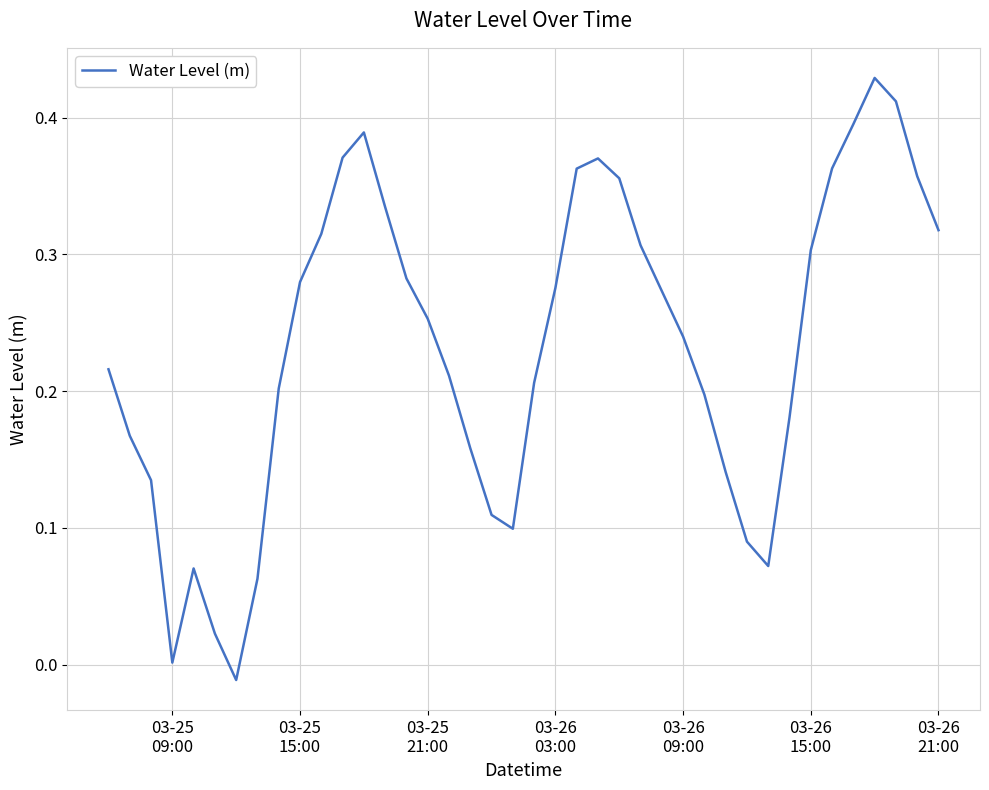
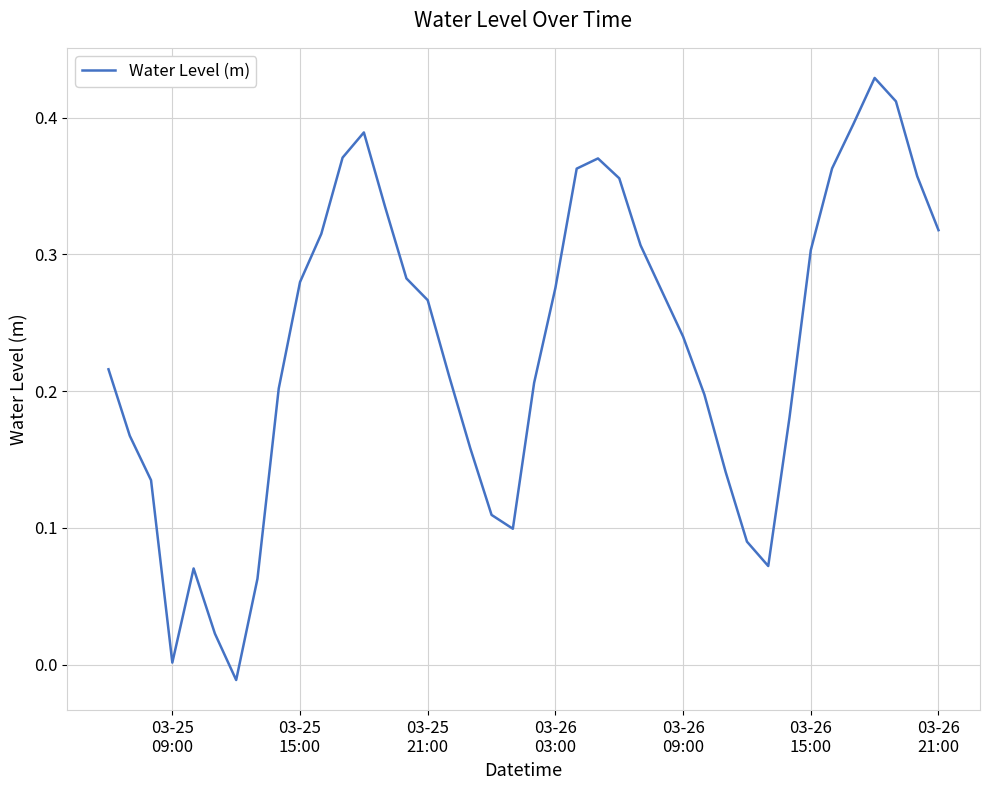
03-25 21:00: 0.253 -> 0.267
